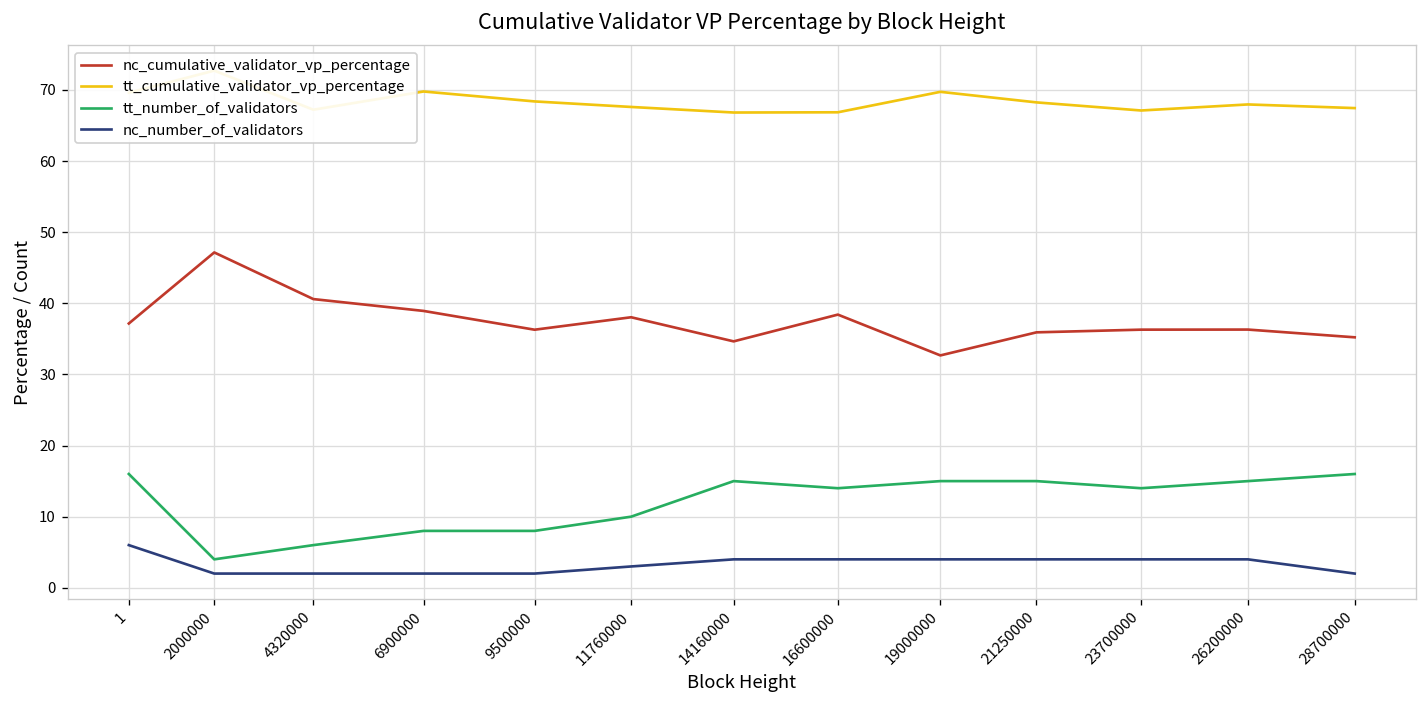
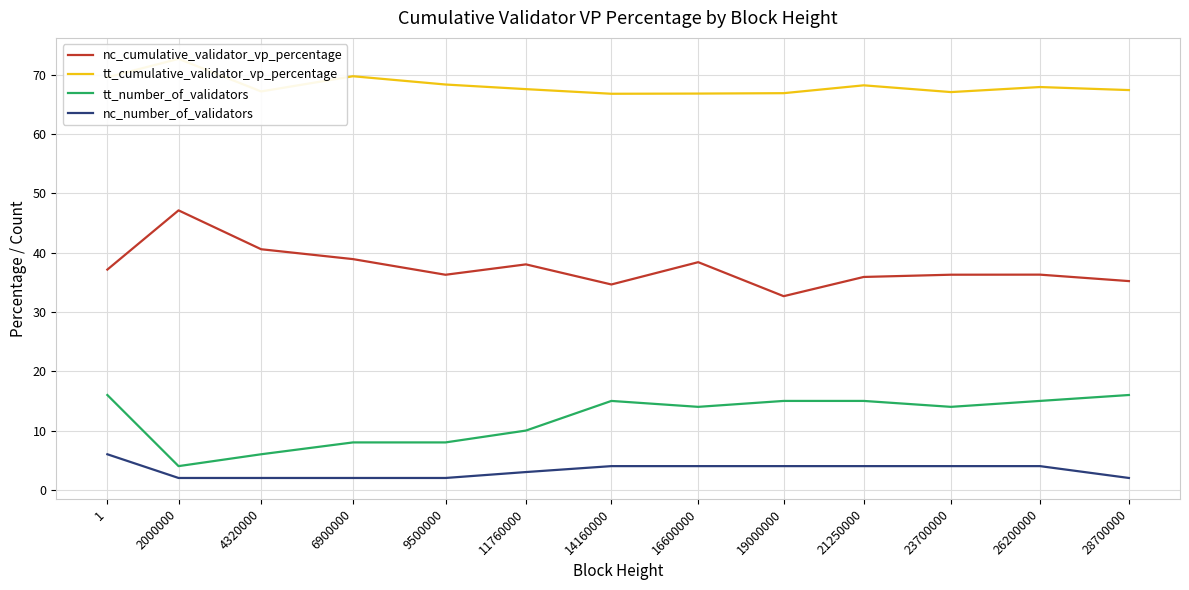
tt_cumulative_validator_vp_percentage, 19000000: 70 -> 67
